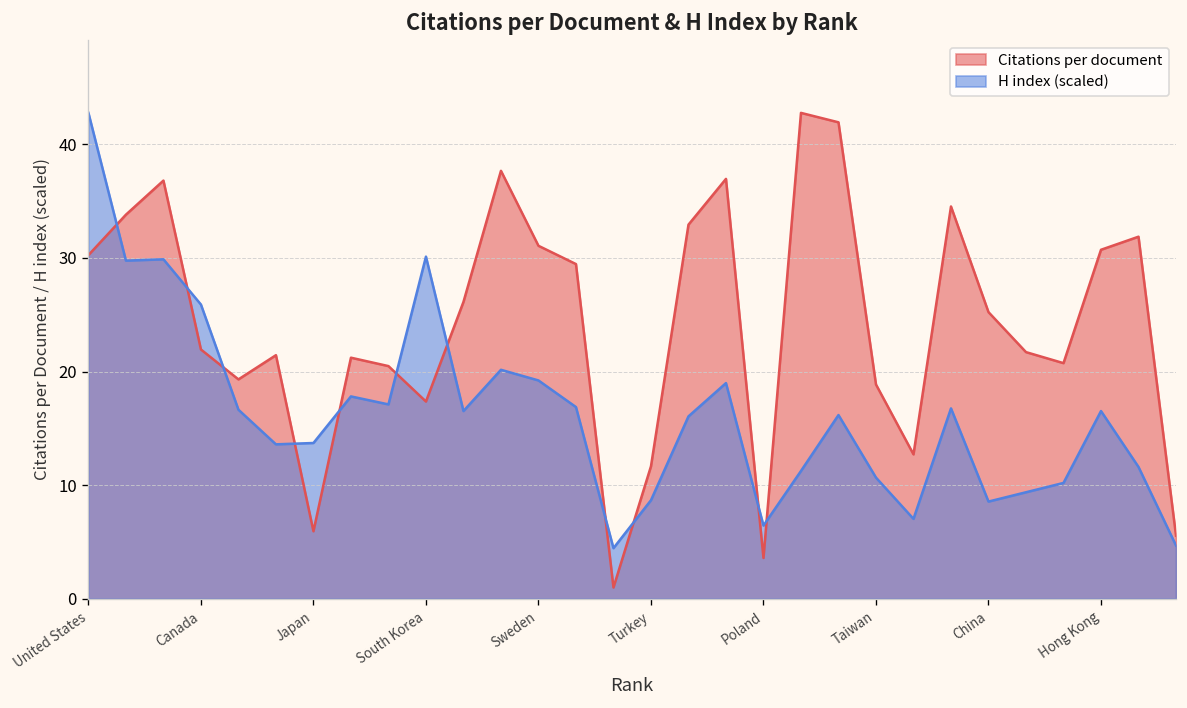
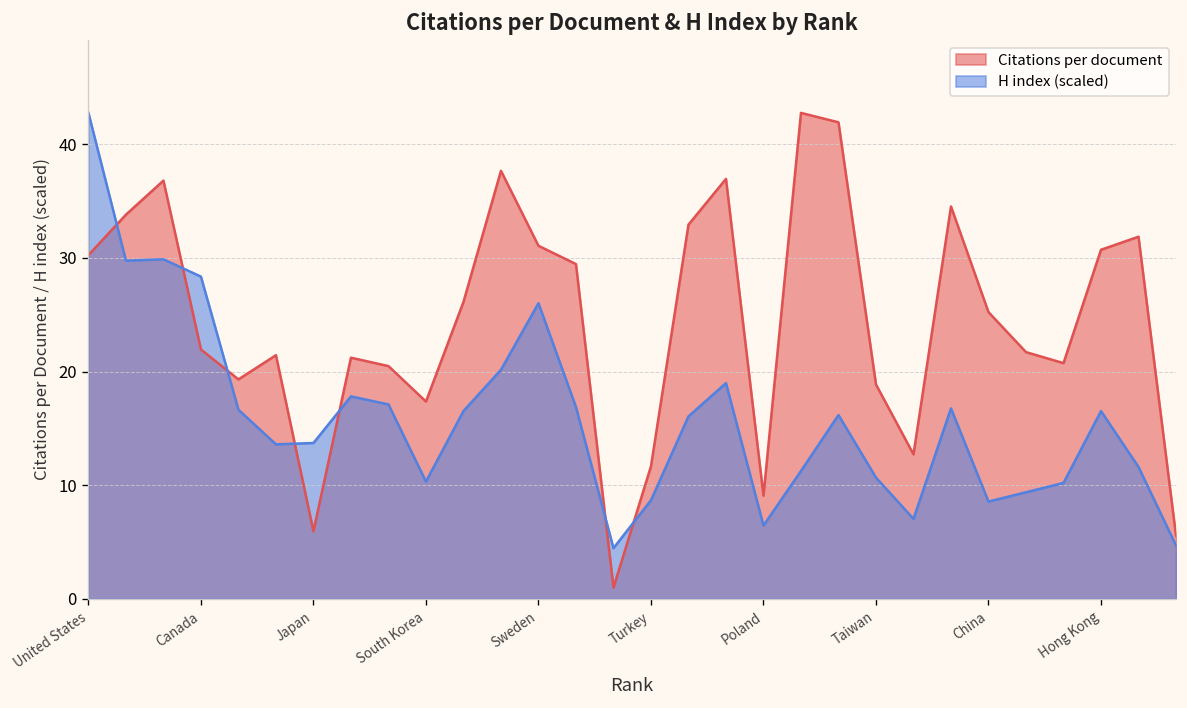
H index (scaled), Canada: 26 -> 28
H index (scaled), South Korea: 30 -> 10
H index (scaled), Sweden: 19 -> 26
Citations per document, Poland: 4 -> 9
